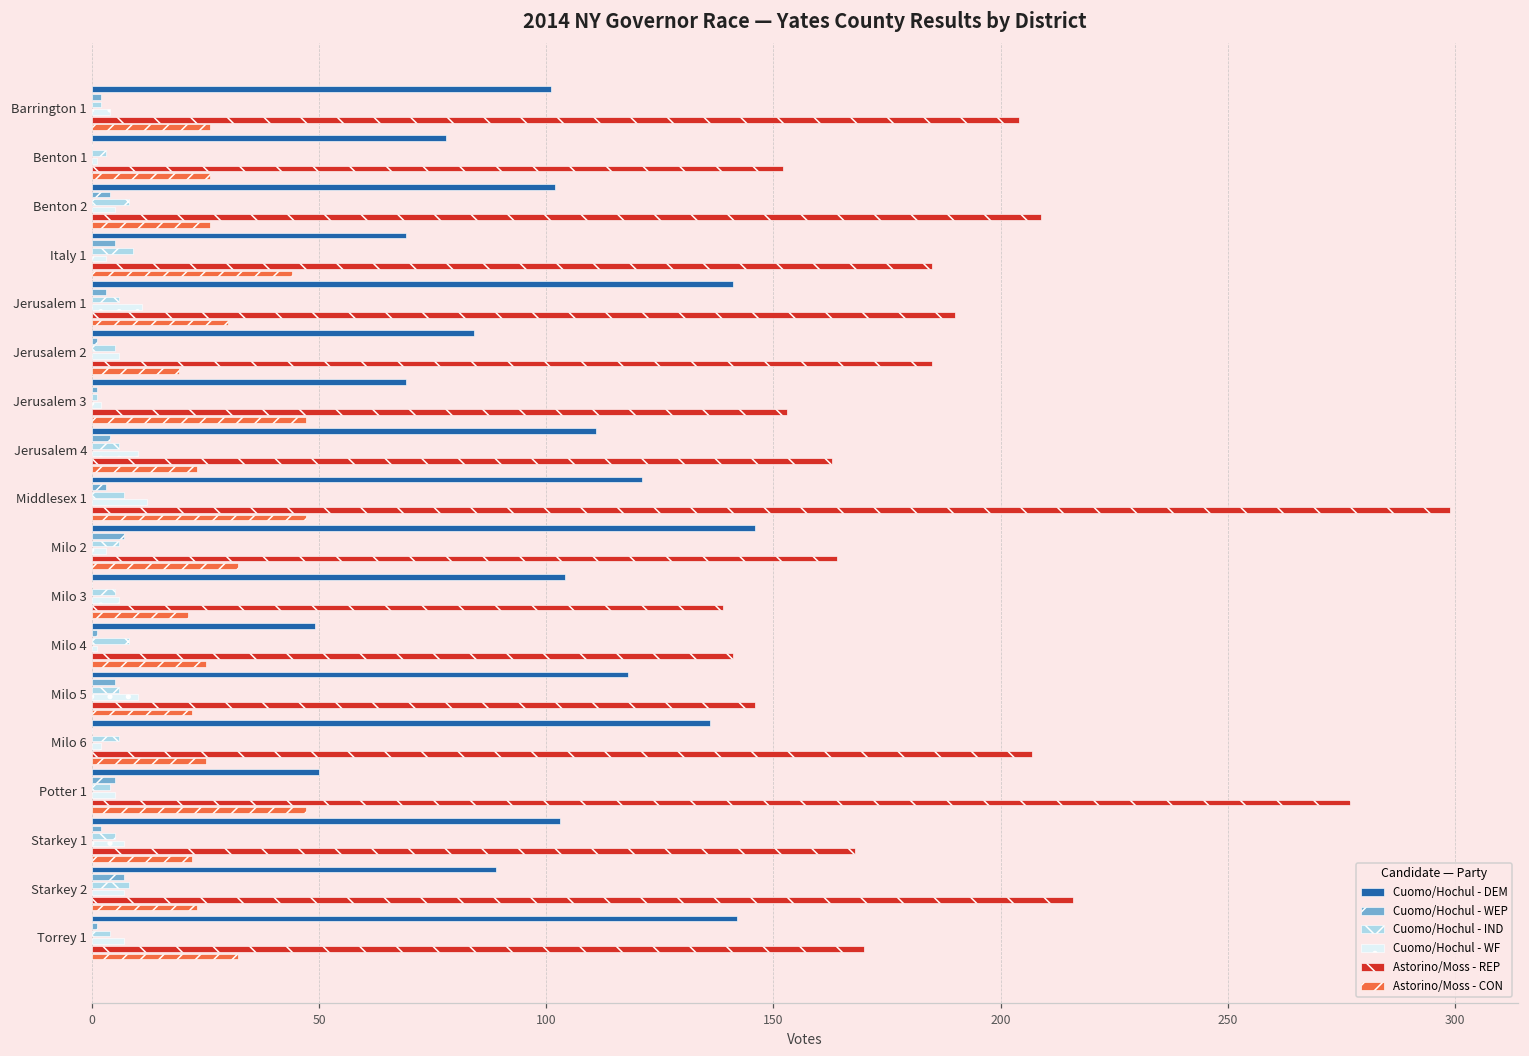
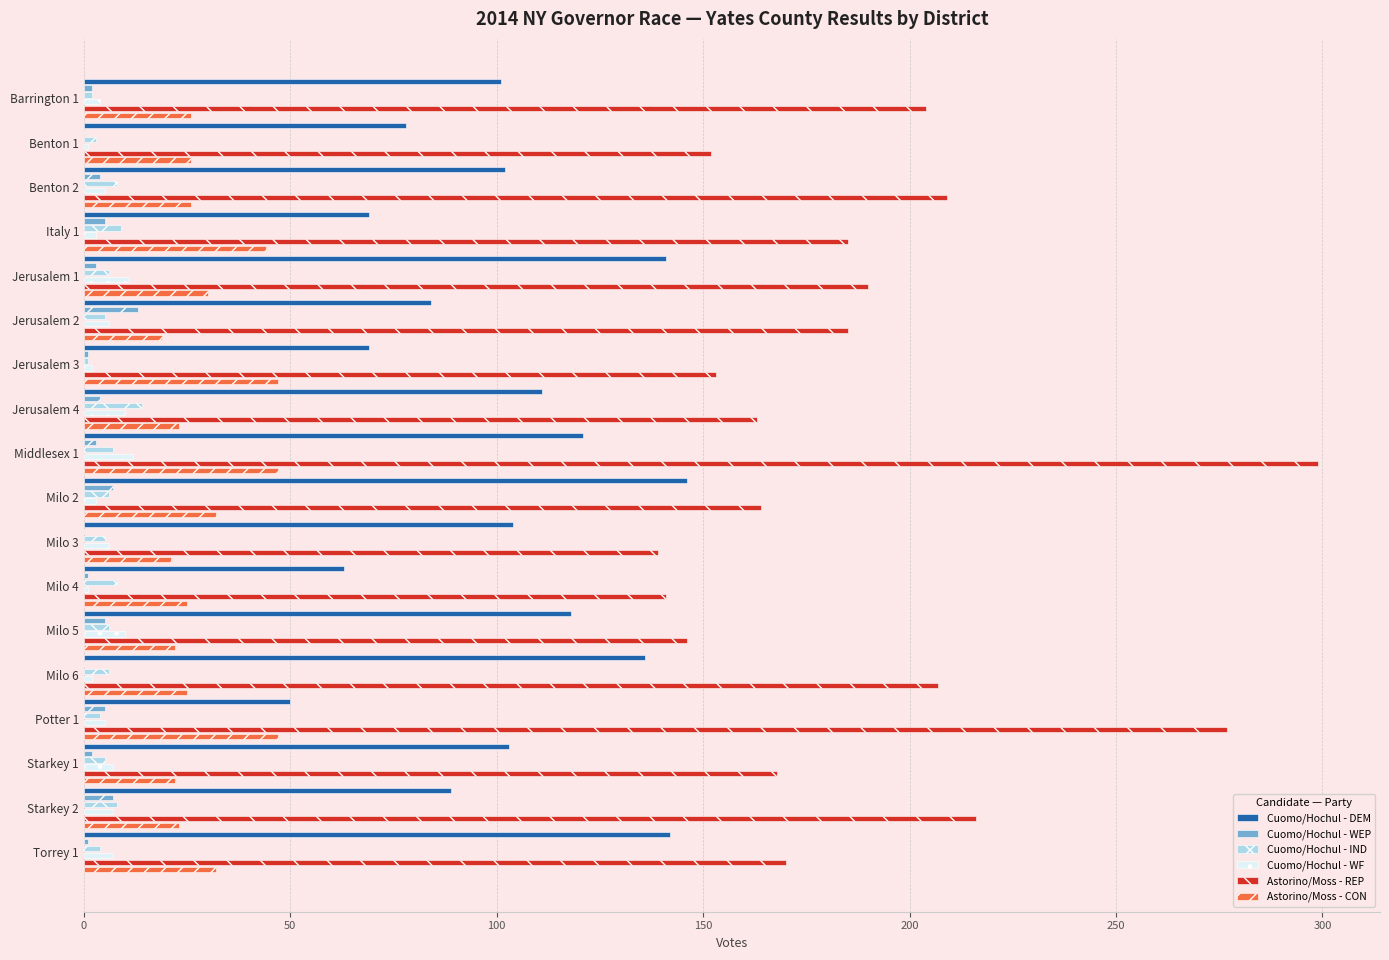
Cuomo/Hochul - WEP, Jerusalem 2: 1 -> 13
Cuomo/Hochul - IND, Jerusalem 4: 6 -> 14
Cuomo/Hochul - DEM, Milo 4: 49 -> 63
